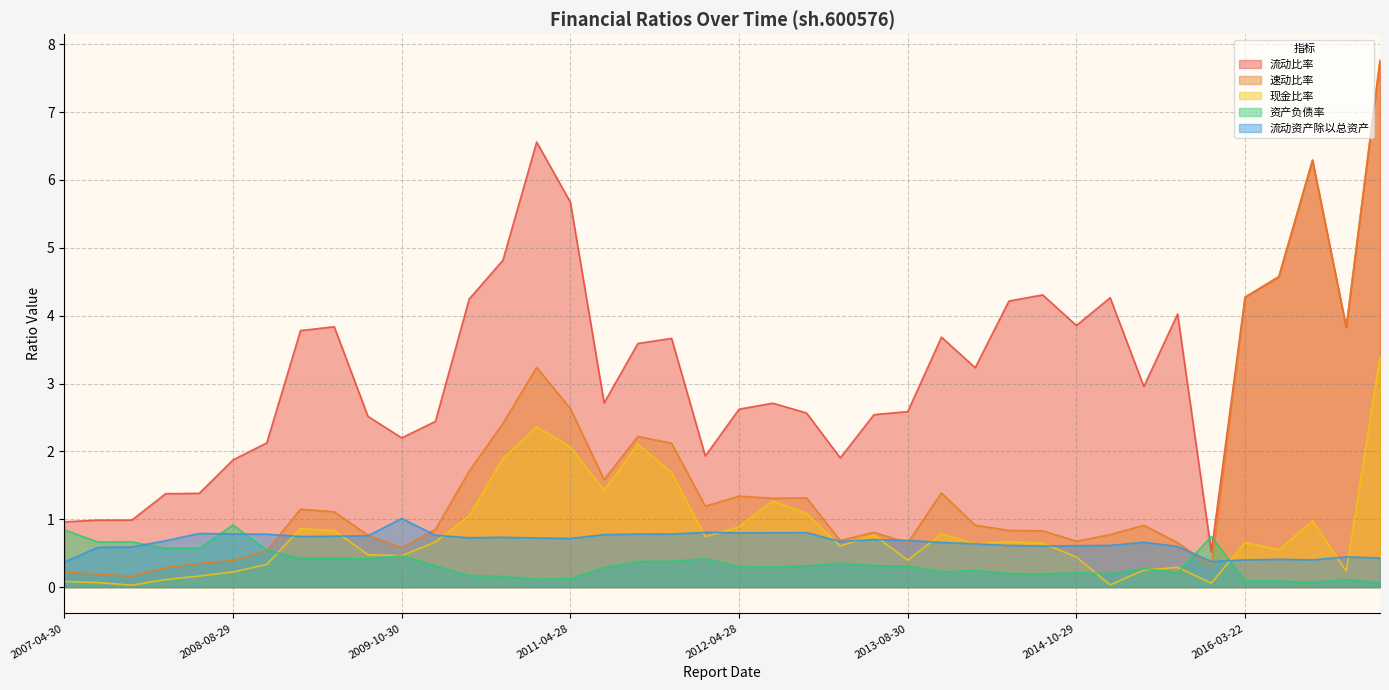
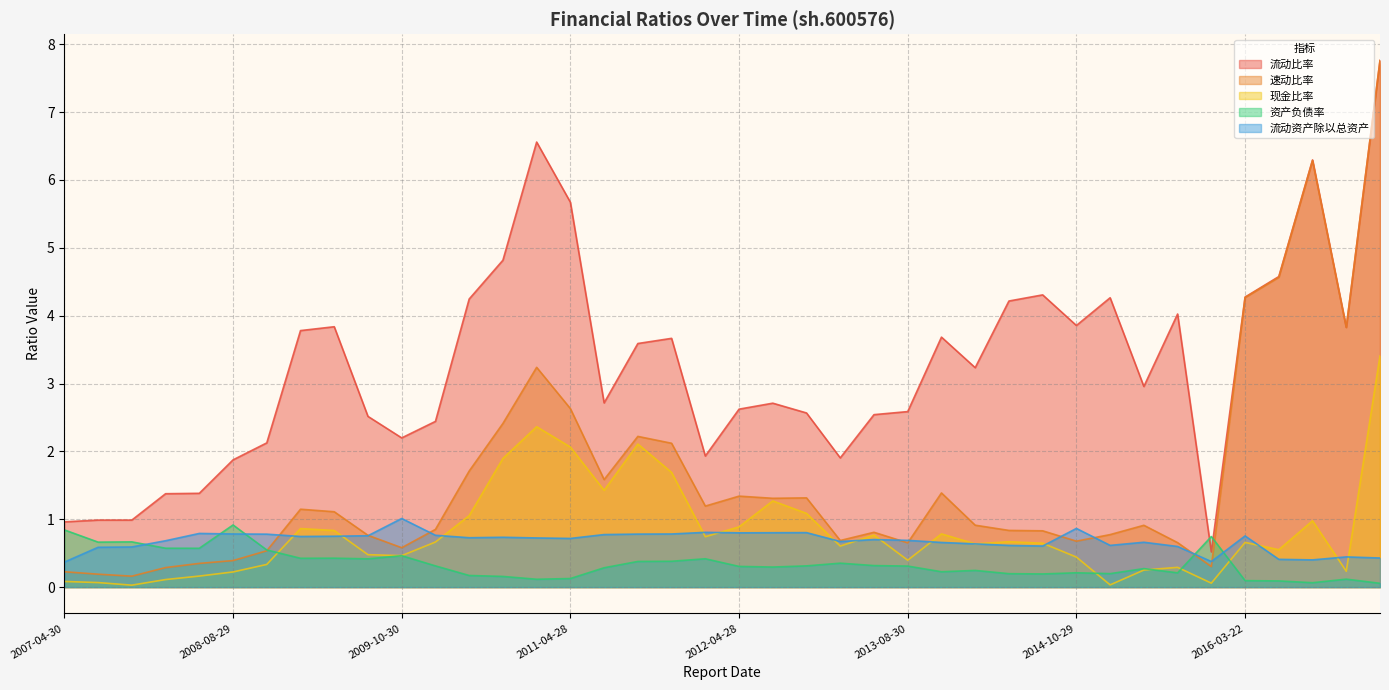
流动资产除以总资产, 2014-10-29: 0.6 -> 0.9
流动资产除以总资产, 2016-03-22: 0.4 -> 0.8
